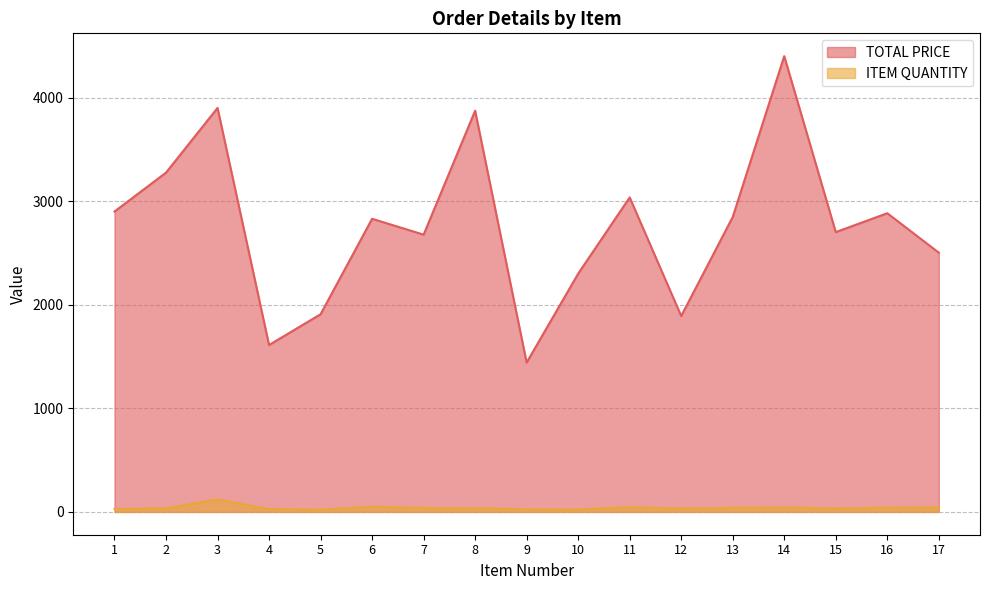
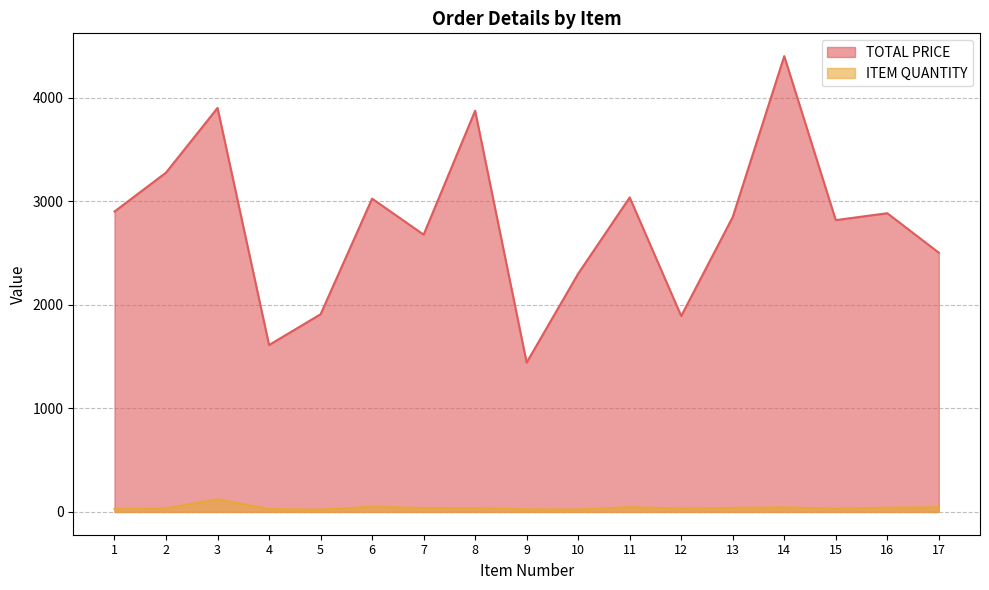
TOTAL PRICE, 6: 2830 -> 3020
TOTAL PRICE, 15: 2700 -> 2820
